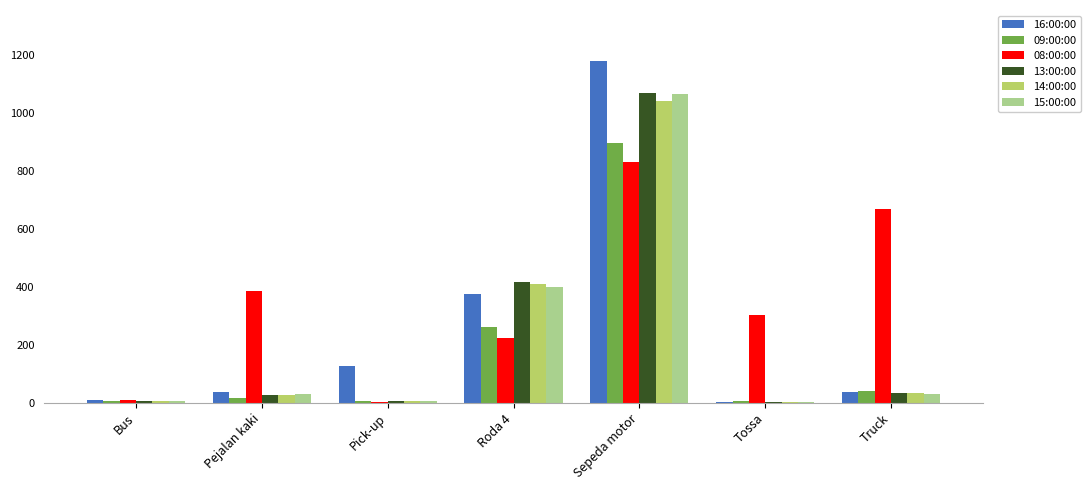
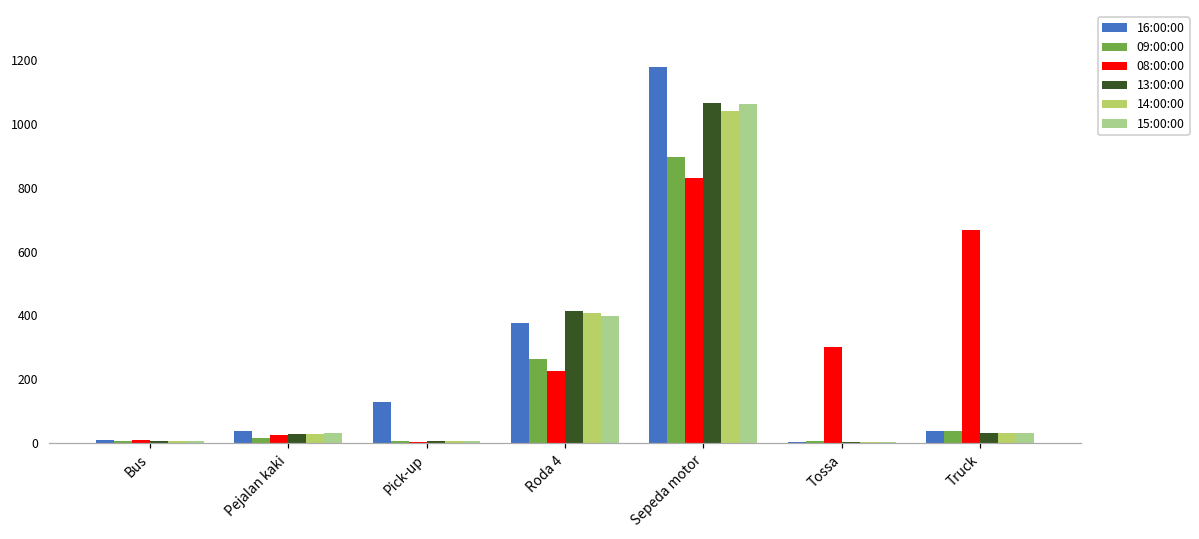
08:00:00, Pejalan kaki: 390 -> 30
